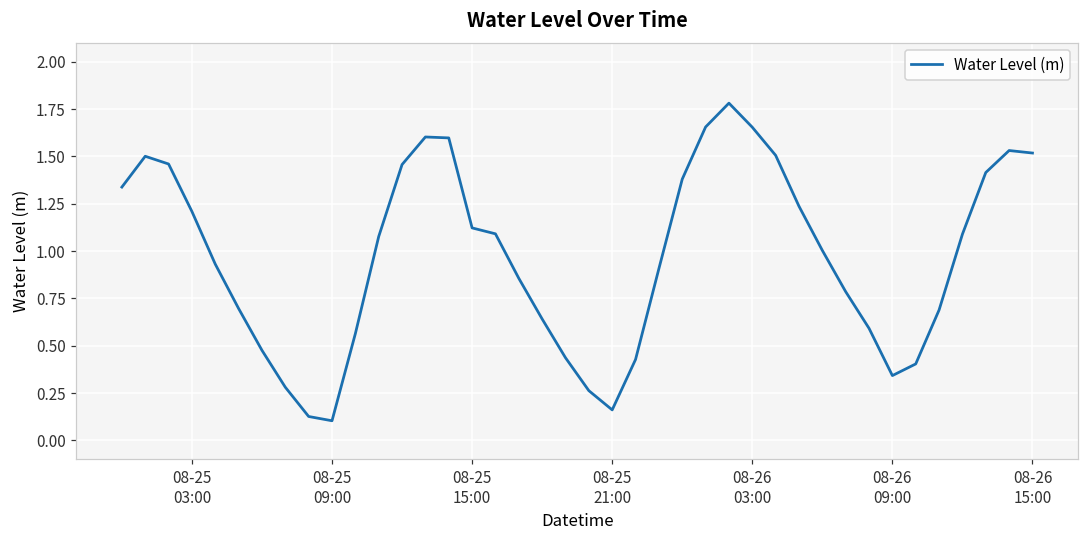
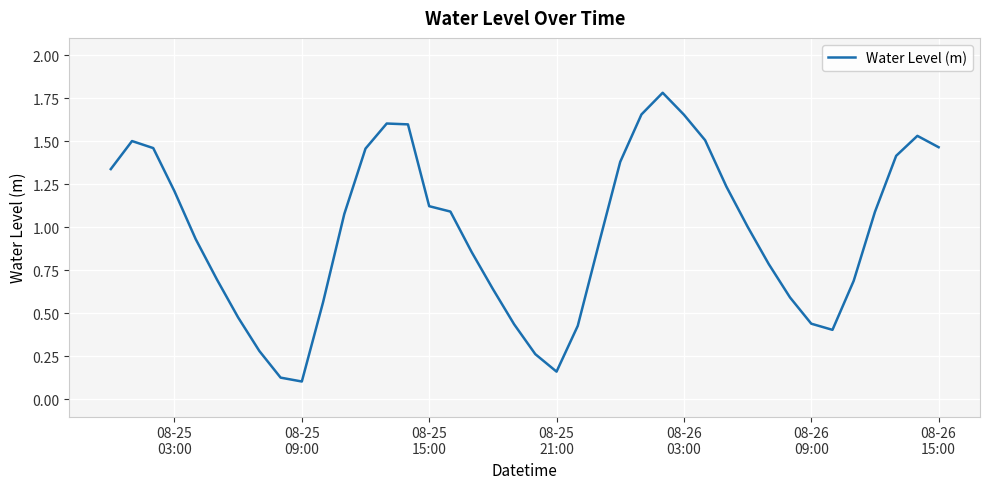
08-26 09:00: 0.34 -> 0.44
08-26 15:00: 1.52 -> 1.46
